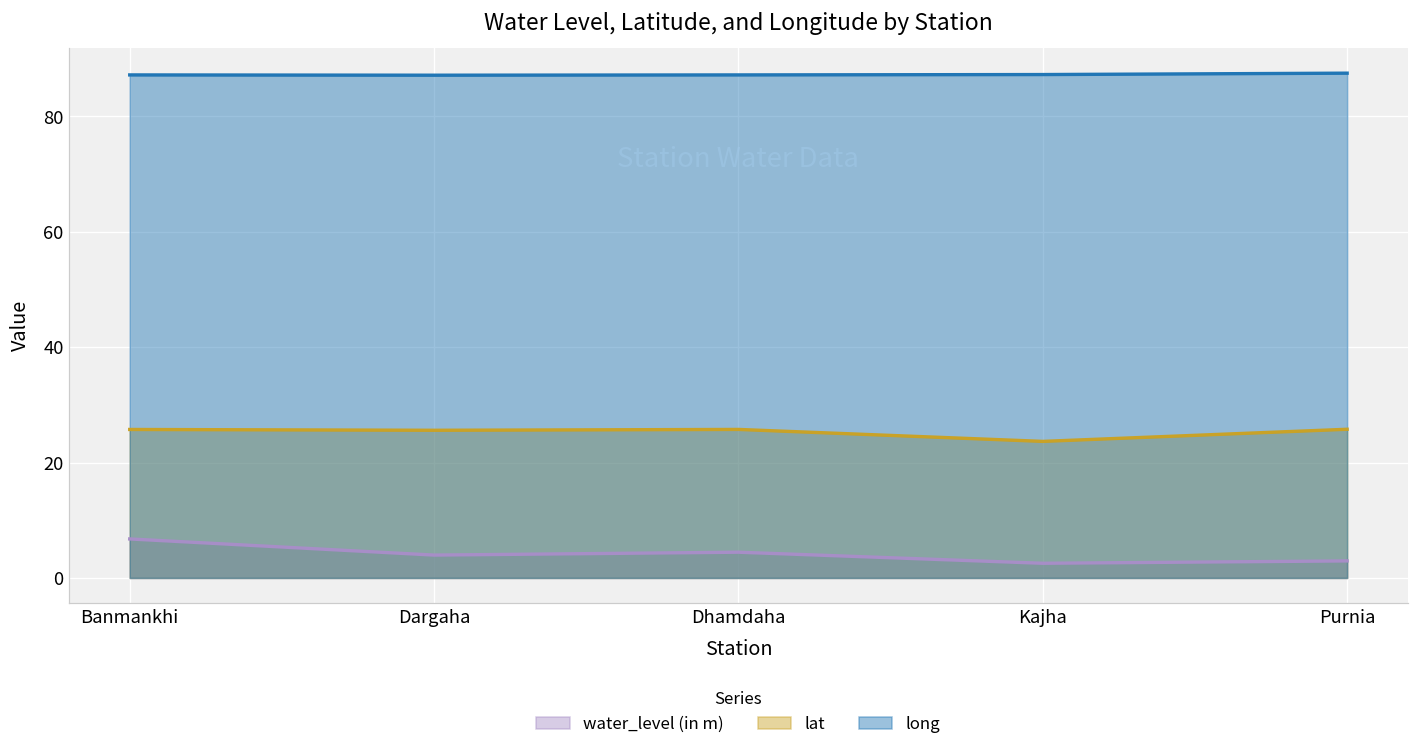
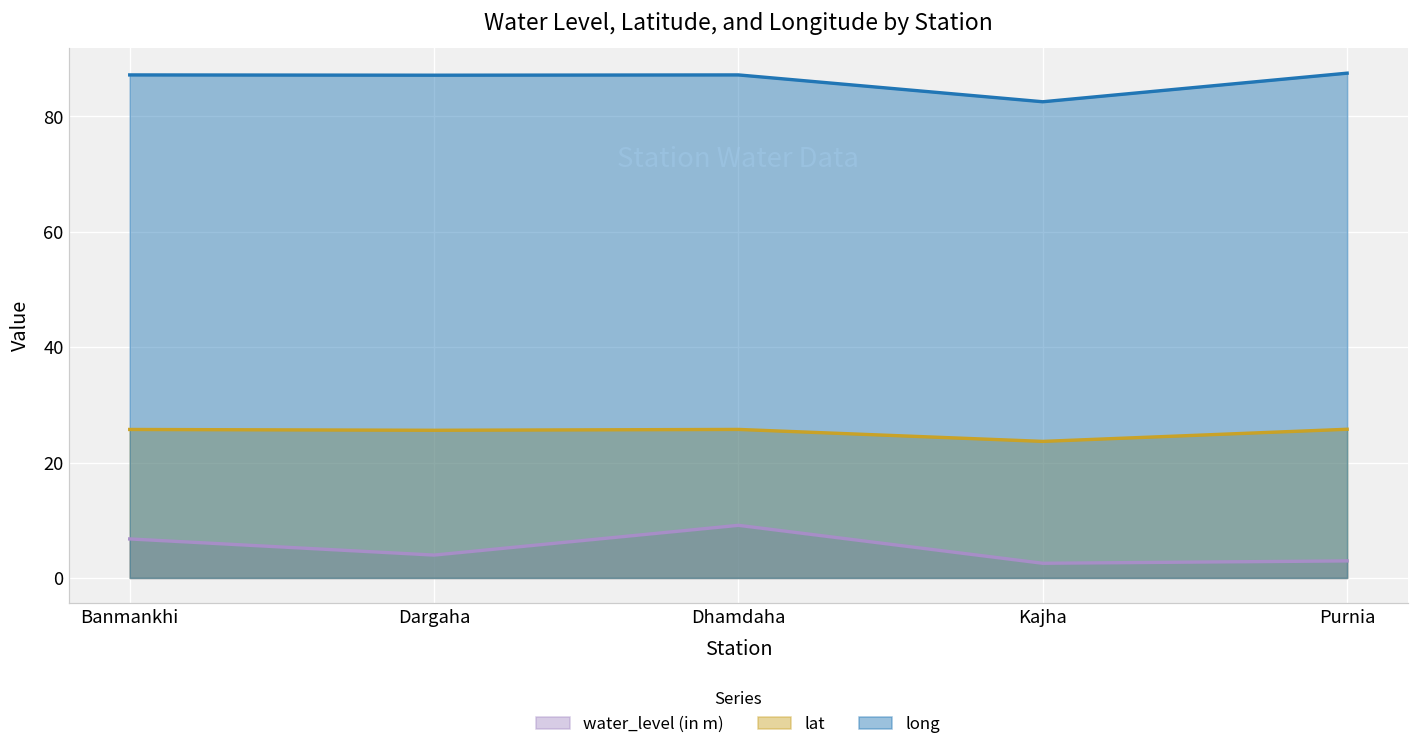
water_level (in m), Dhamdaha: 4 -> 9
long, Kajha: 87 -> 83
